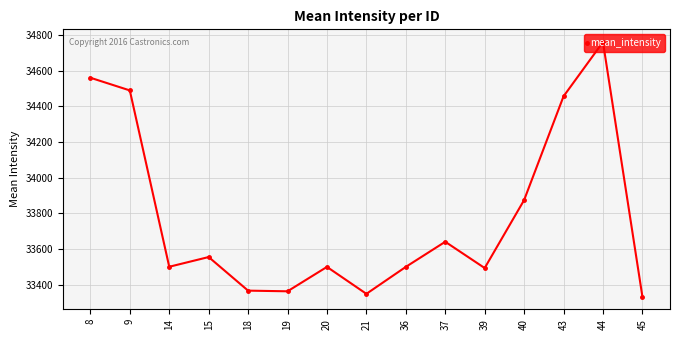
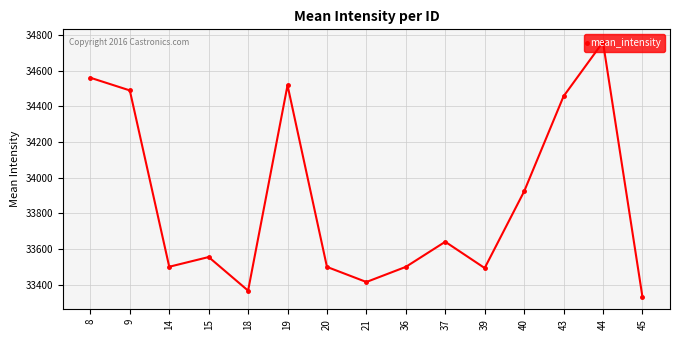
19: 33360 -> 34520
21: 33350 -> 33410
40: 33870 -> 33920
